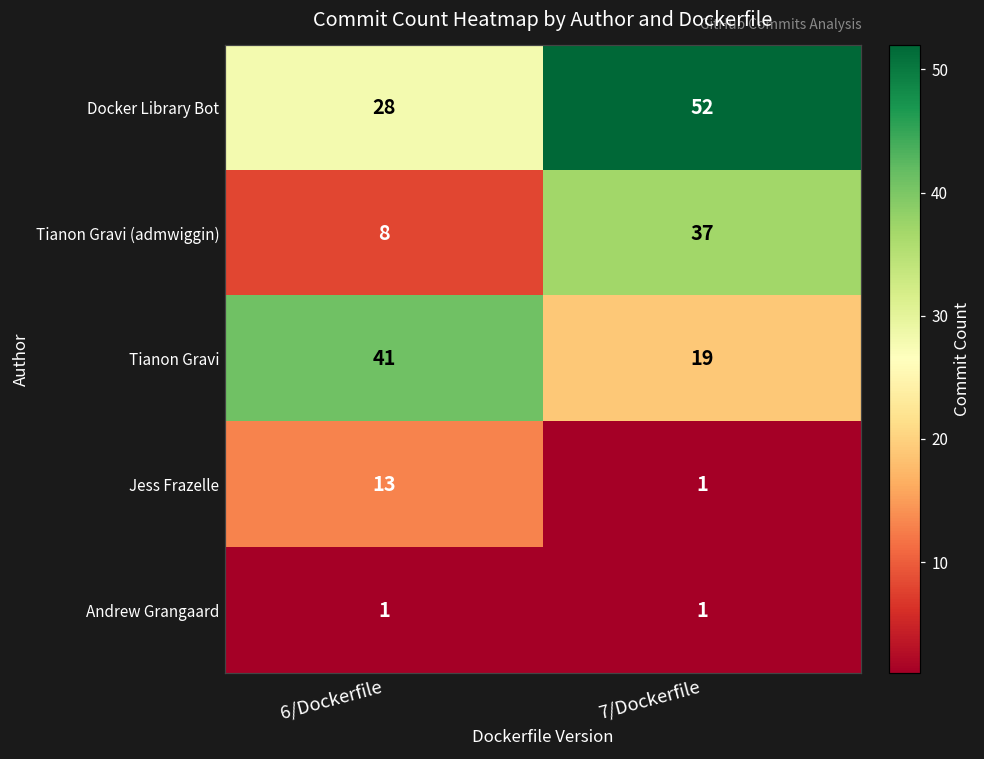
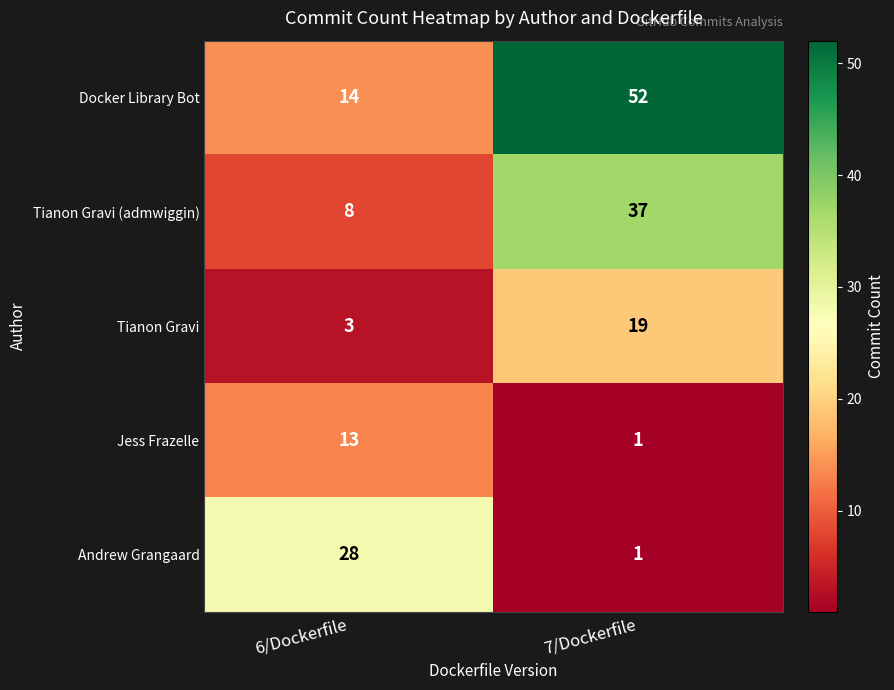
Docker Library Bot, 6/Dockerfile: 28 -> 14
Tianon Gravi, 6/Dockerfile: 41 -> 3
Andrew Grangaard, 6/Dockerfile: 1 -> 28
